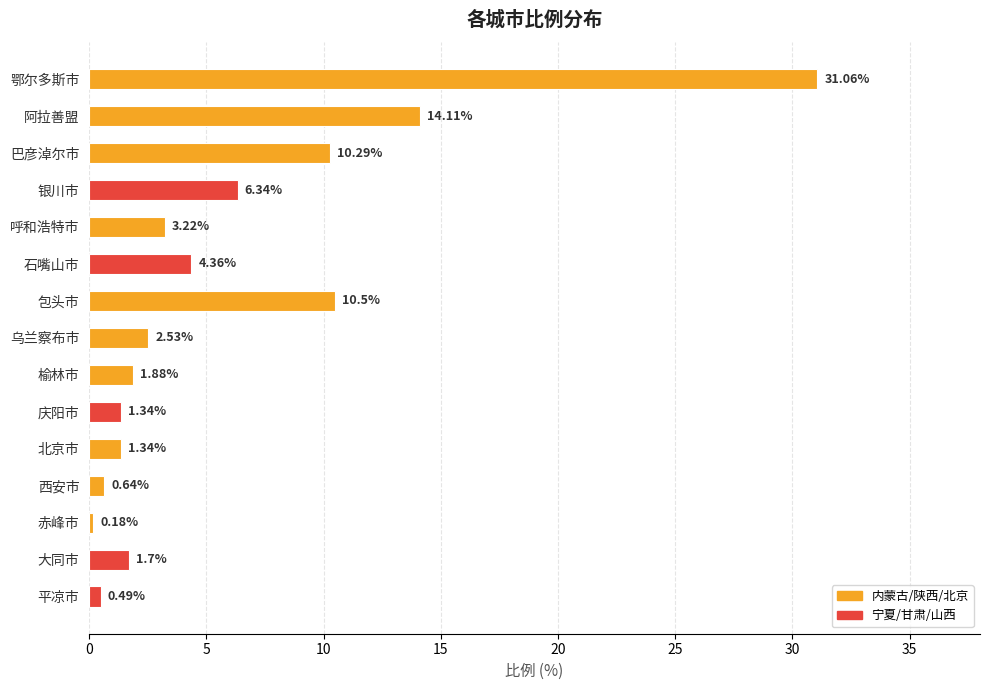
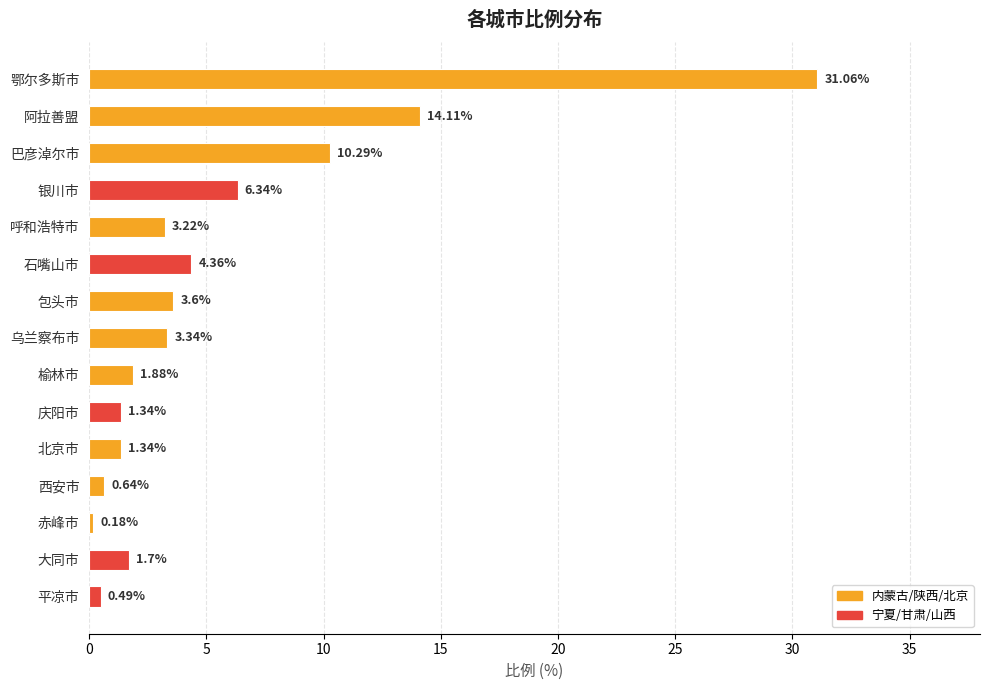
包头市: 10.5% -> 3.6%
乌兰察布市: 2.53% -> 3.34%
